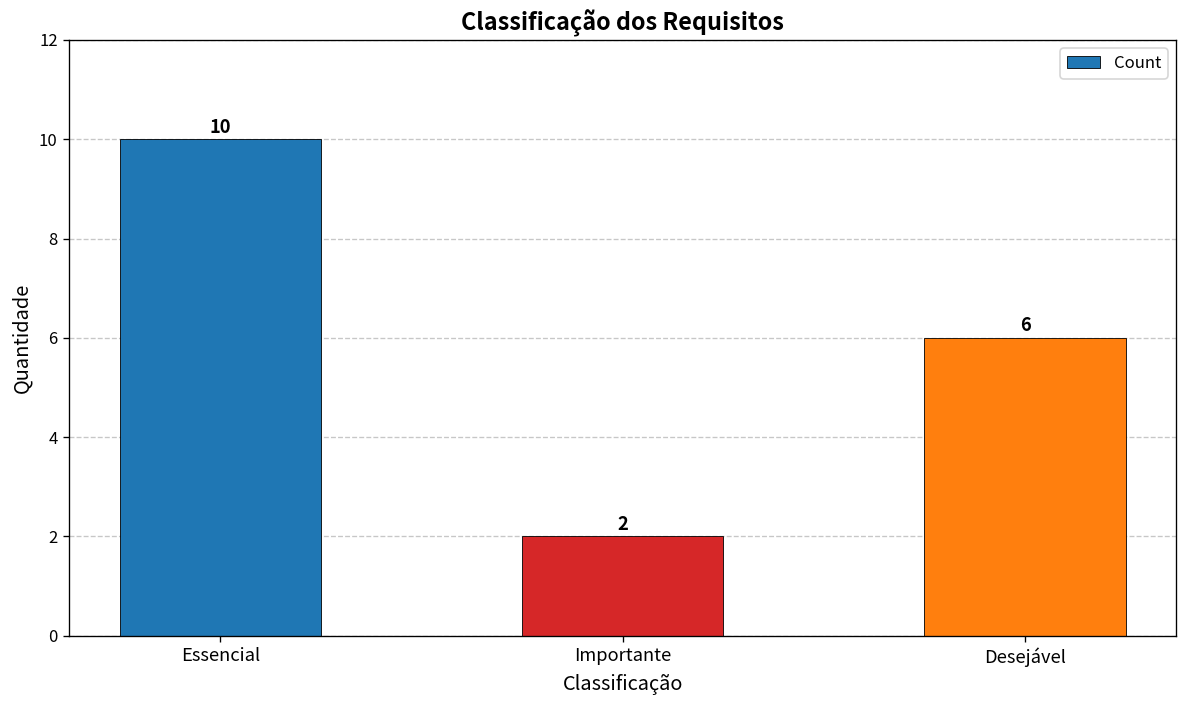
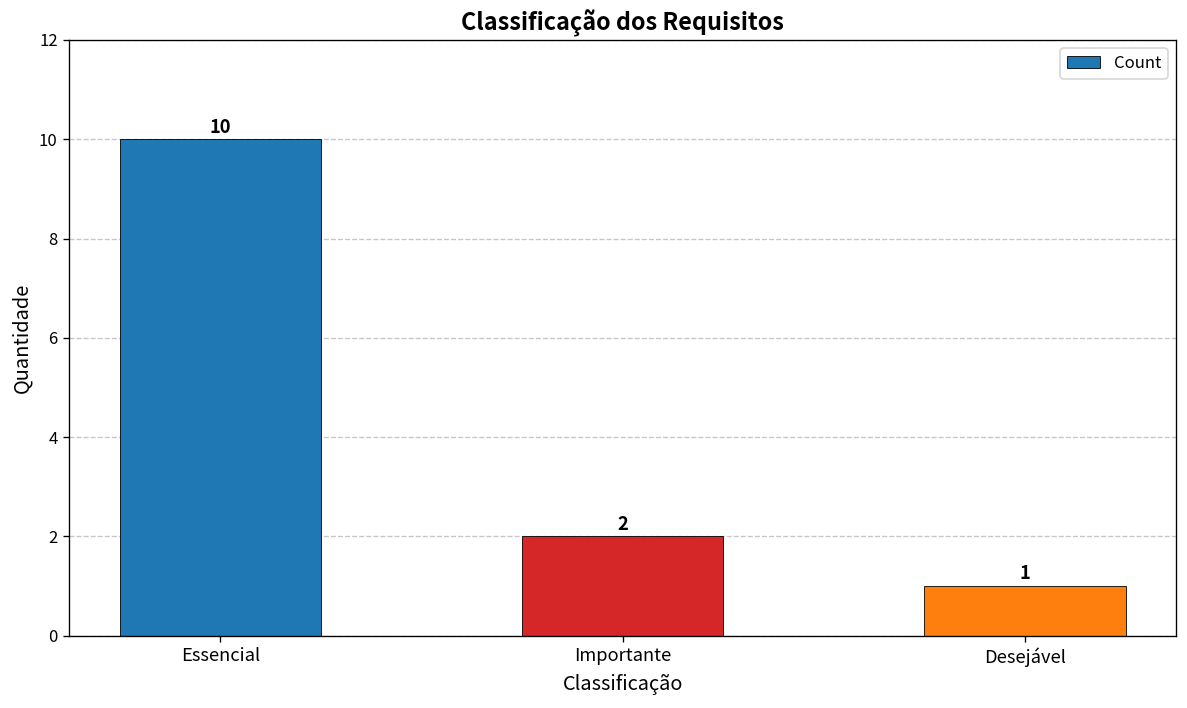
Desejável: 6 -> 1
